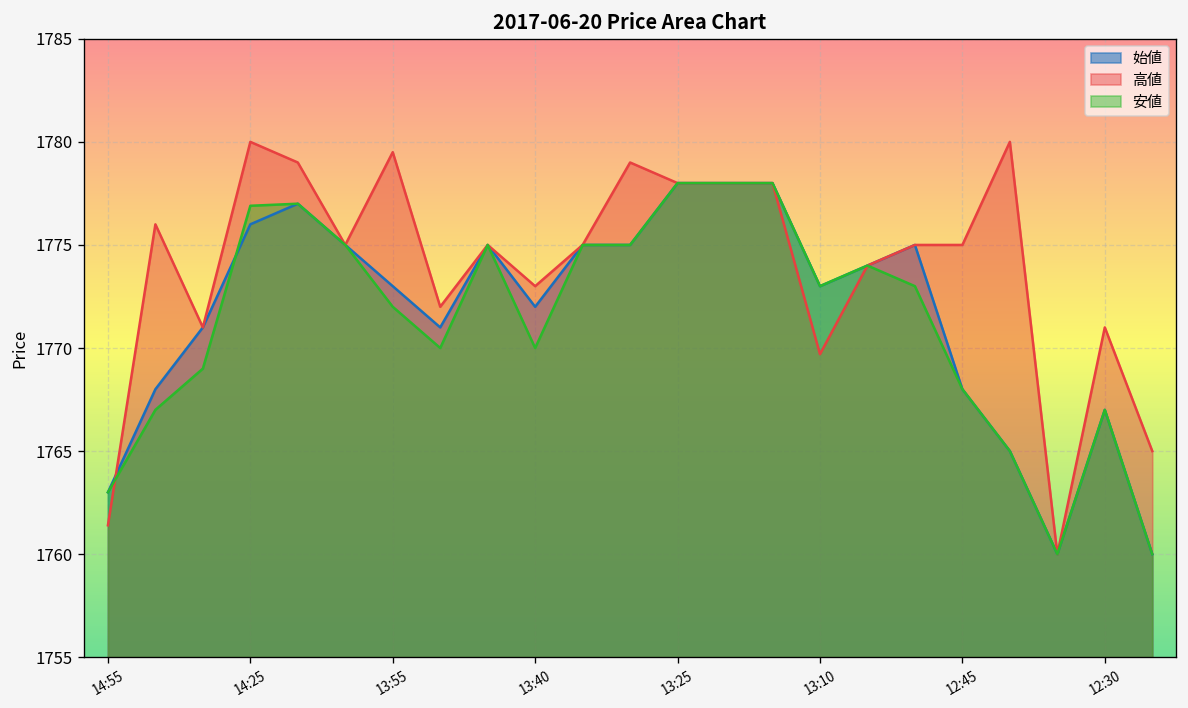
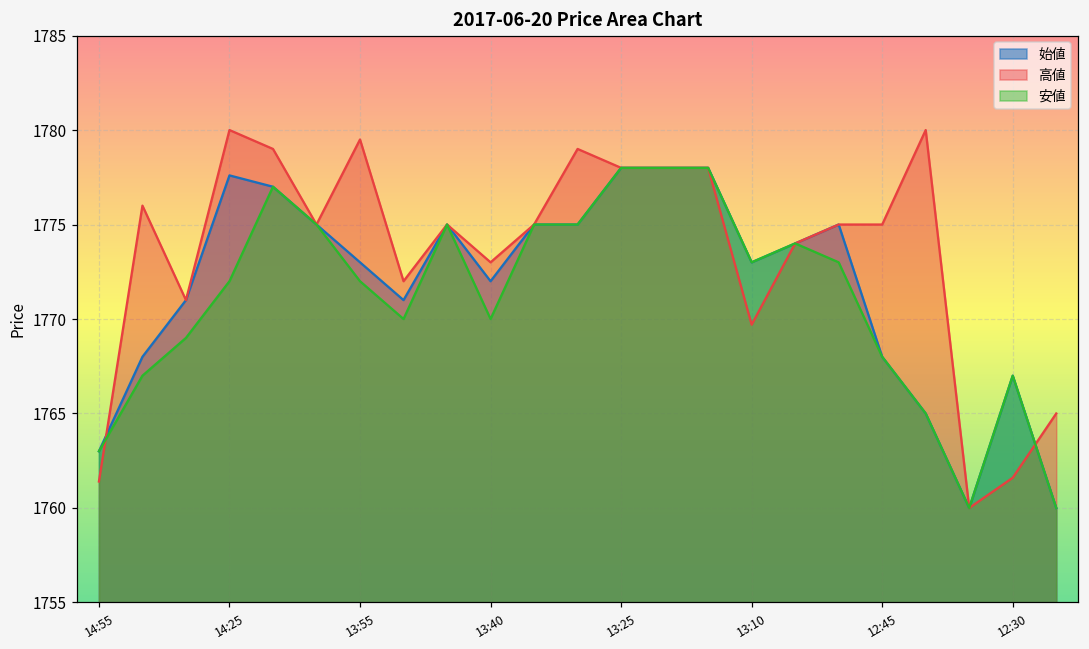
始値, 14:25: 1776.0 -> 1777.6
安値, 14:25: 1776.9 -> 1772.0
高値, 12:30: 1771.0 -> 1761.6
